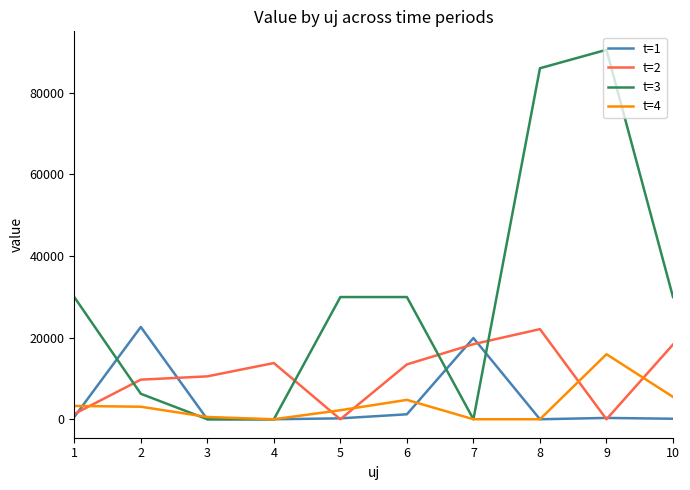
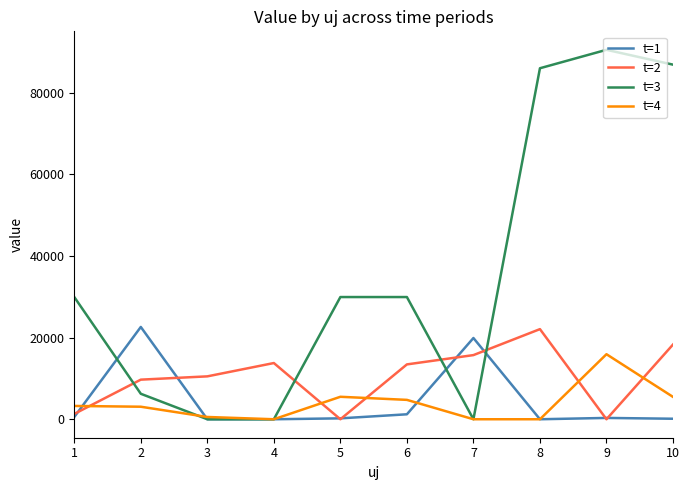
t=4, 5: 2000 -> 6000
t=2, 7: 18000 -> 16000
t=3, 10: 30000 -> 87000
